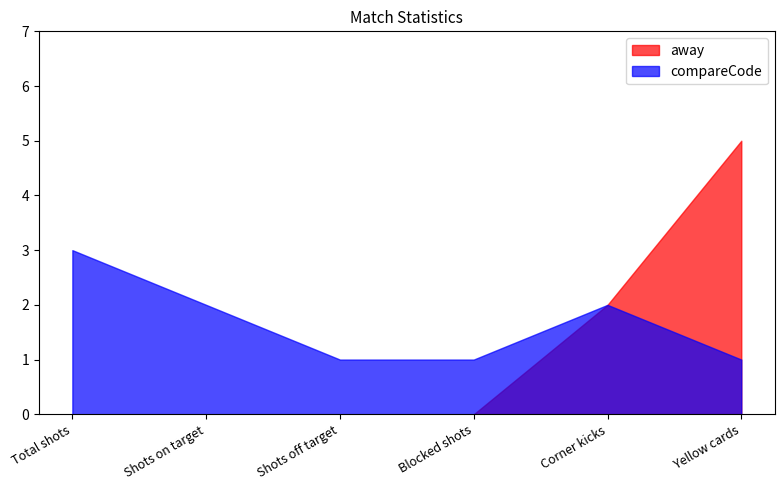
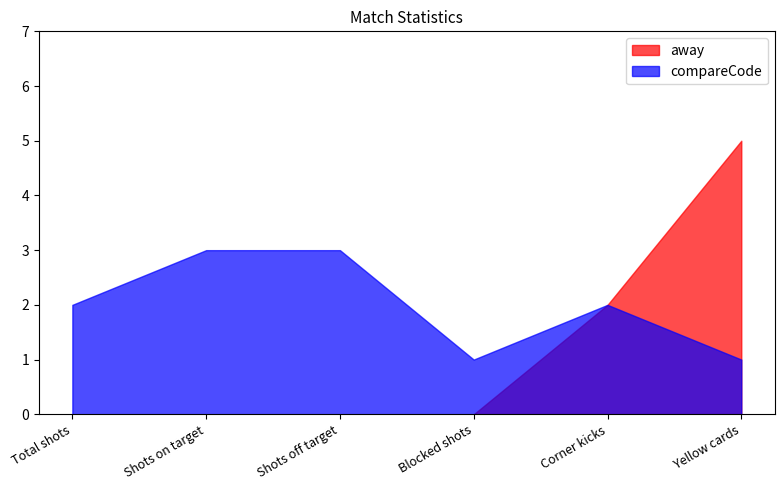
compareCode, Total shots: 3 -> 2
compareCode, Shots on target: 2 -> 3
compareCode, Shots off target: 1 -> 3
